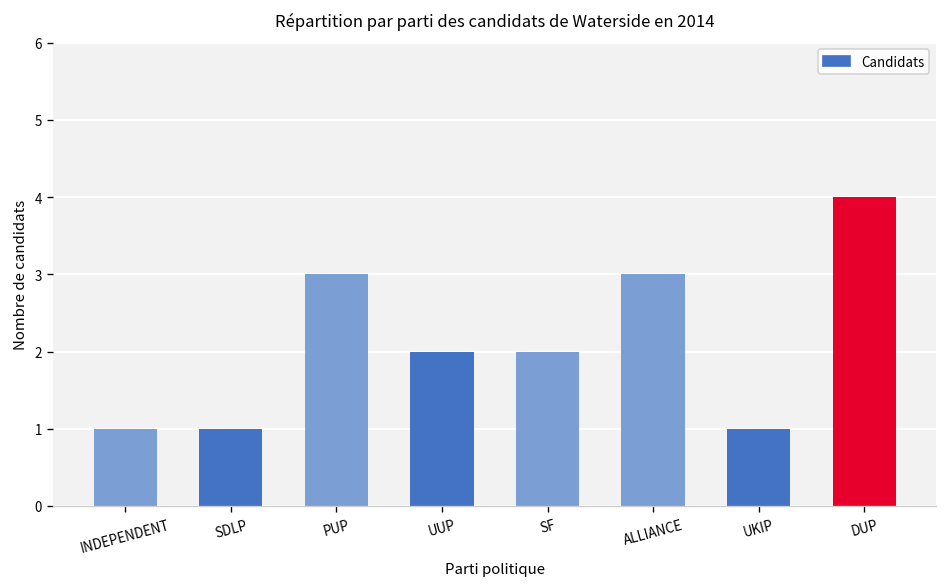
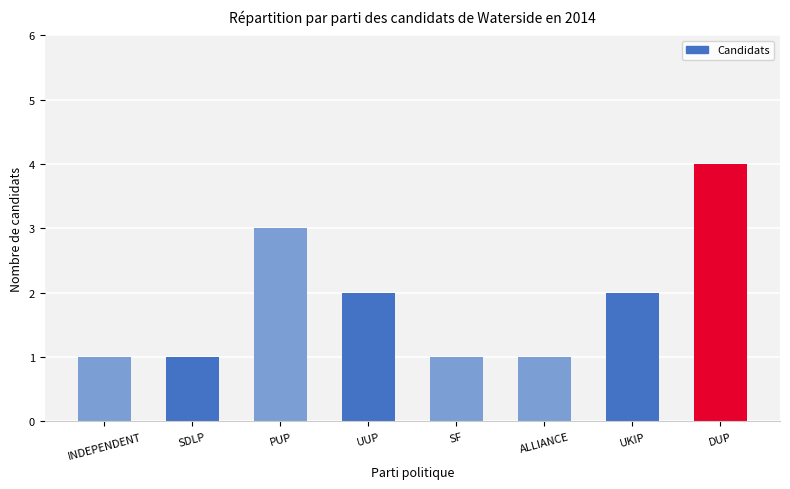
SF: 2 -> 1
ALLIANCE: 3 -> 1
UKIP: 1 -> 2
